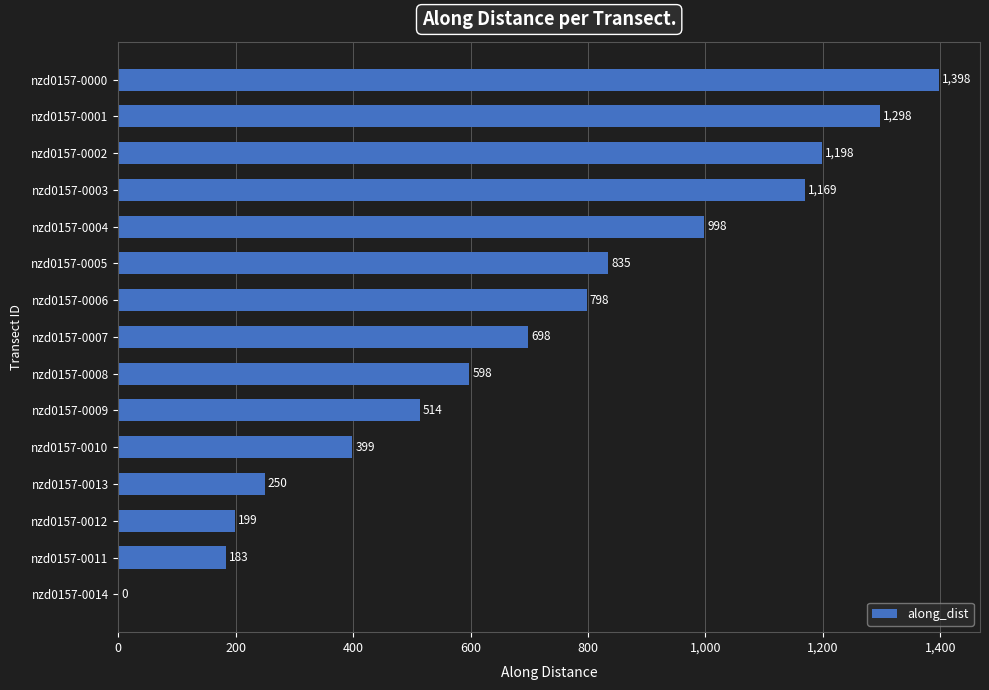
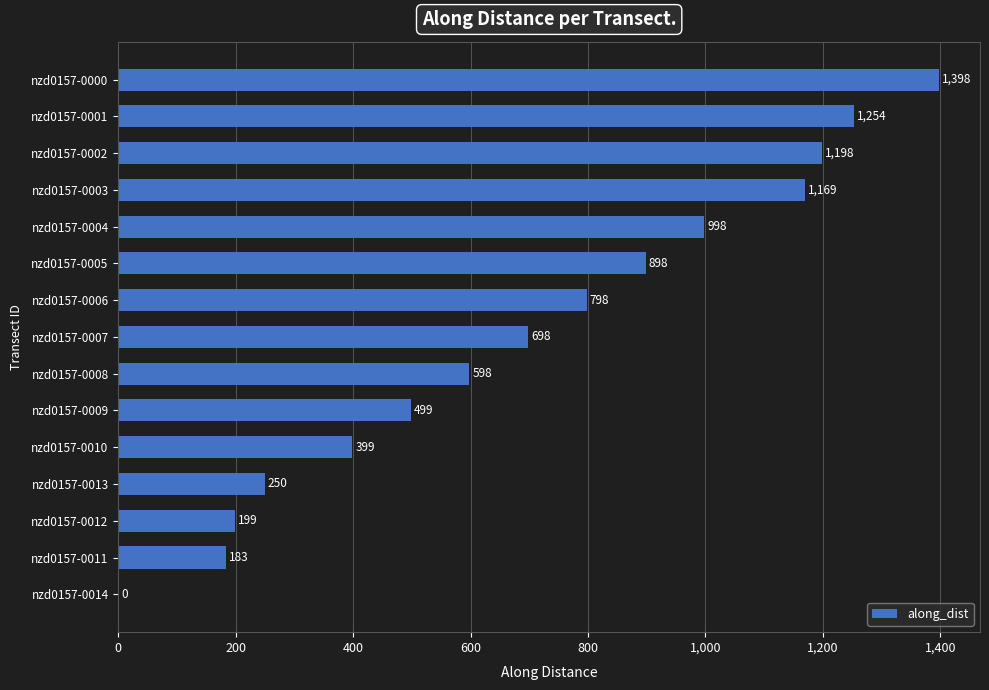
nzd0157-0001: 1,298 -> 1,254
nzd0157-0005: 835 -> 898
nzd0157-0009: 514 -> 499
